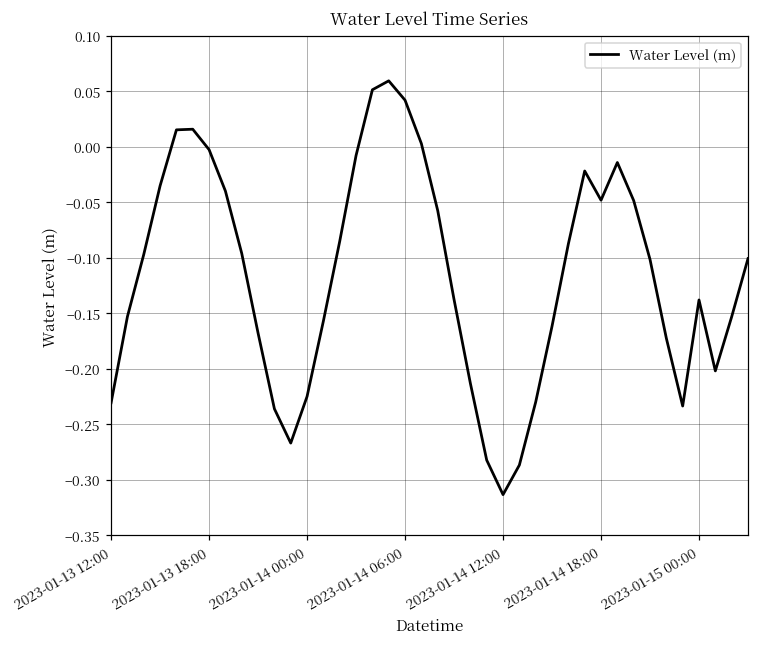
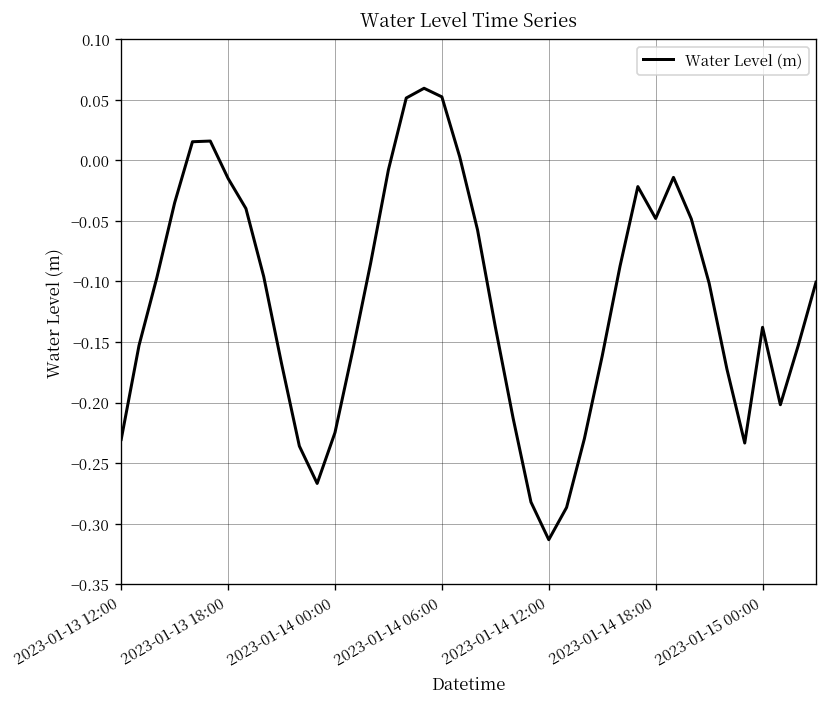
2023-01-13 18:00: -0.003 -> -0.015
2023-01-14 06:00: 0.042 -> 0.052
